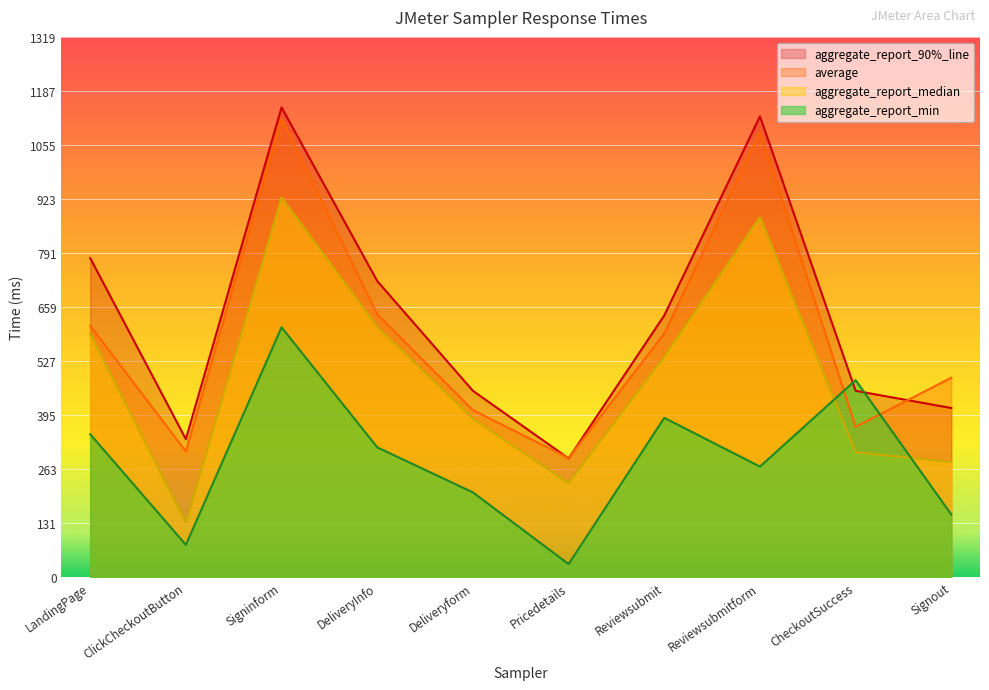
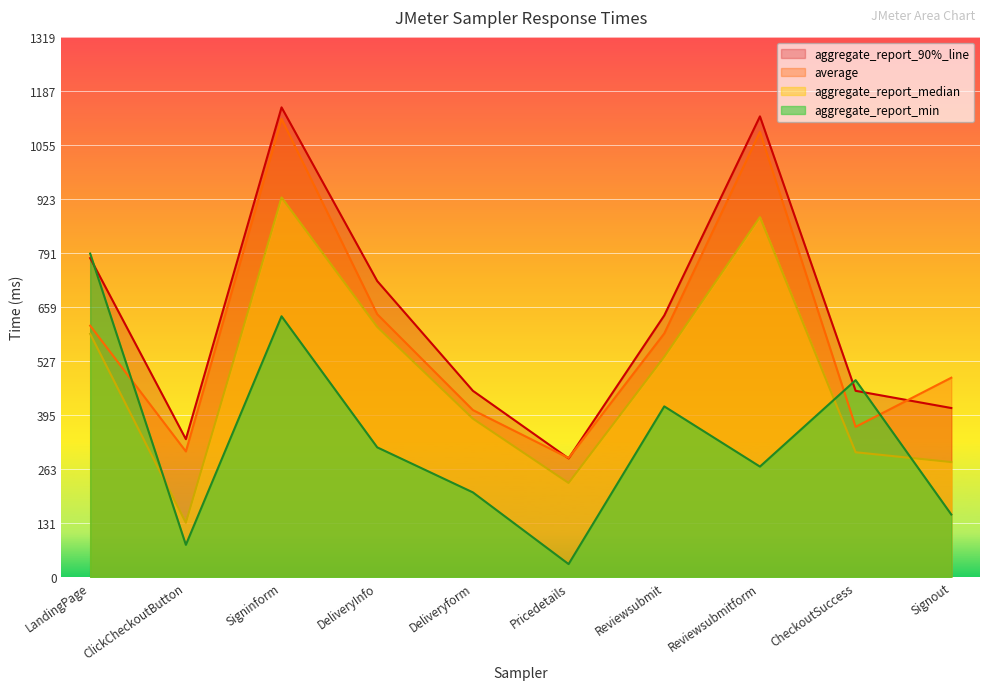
aggregate_report_min, LandingPage: 350 -> 790
aggregate_report_min, Signinform: 610 -> 640
aggregate_report_min, Reviewsubmit: 390 -> 420
